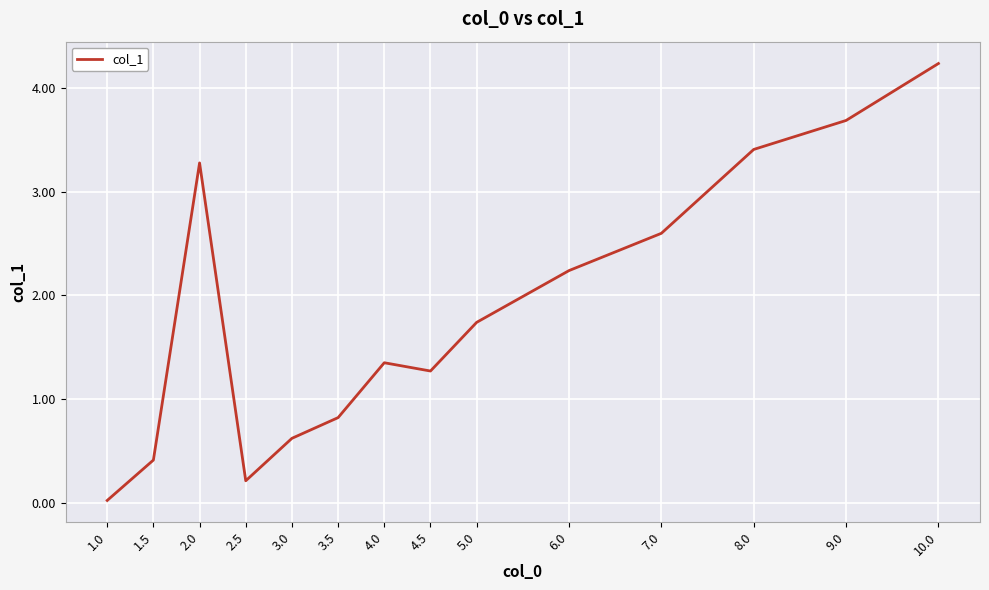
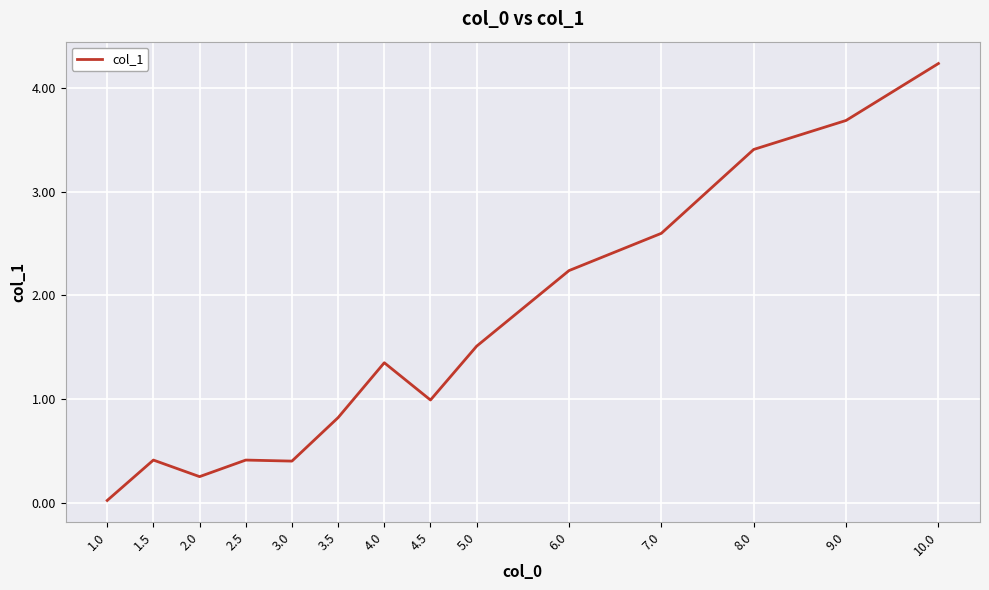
2.0: 3.28 -> 0.25
2.5: 0.21 -> 0.41
3.0: 0.62 -> 0.40
4.5: 1.27 -> 0.99
5.0: 1.74 -> 1.51
